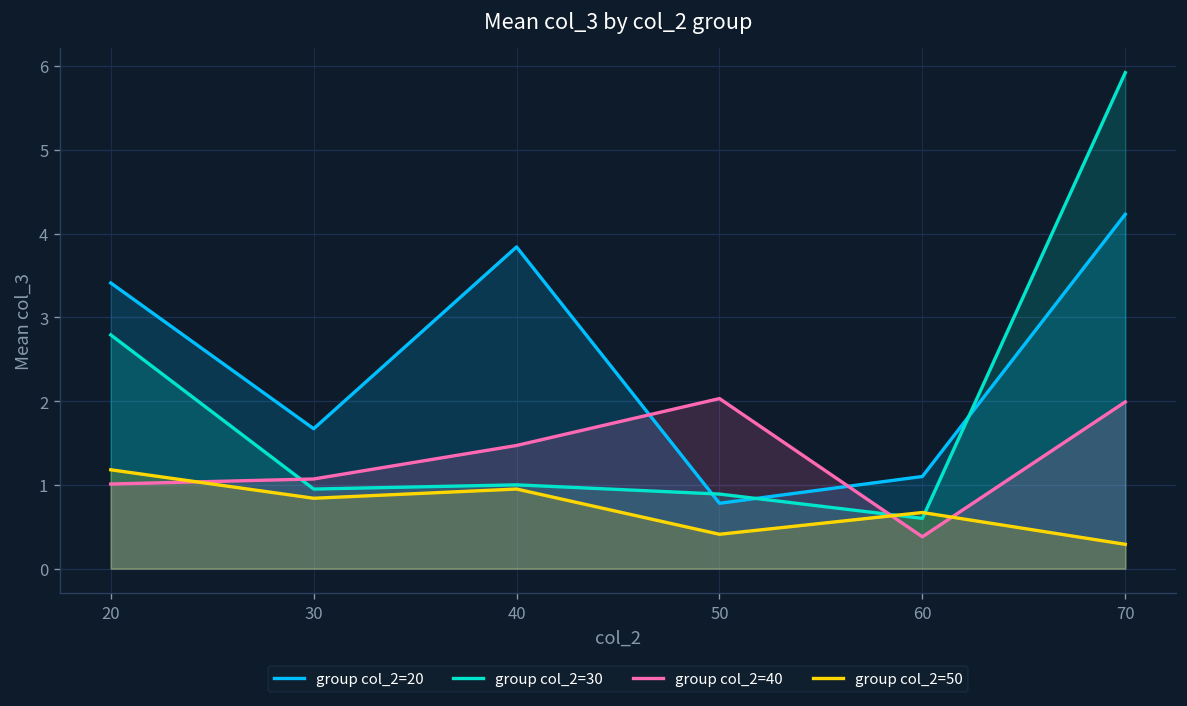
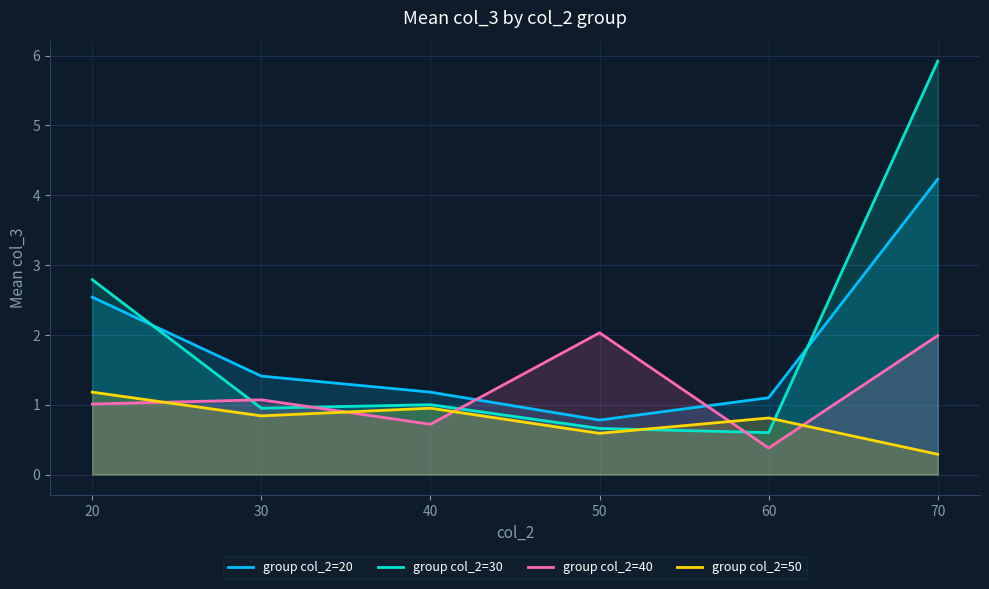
group col_2=20, 20: 3.4 -> 2.5
group col_2=20, 30: 1.7 -> 1.4
group col_2=20, 40: 3.8 -> 1.2
group col_2=40, 40: 1.5 -> 0.7
group col_2=30, 50: 0.9 -> 0.7
group col_2=50, 50: 0.4 -> 0.6
group col_2=50, 60: 0.7 -> 0.8
